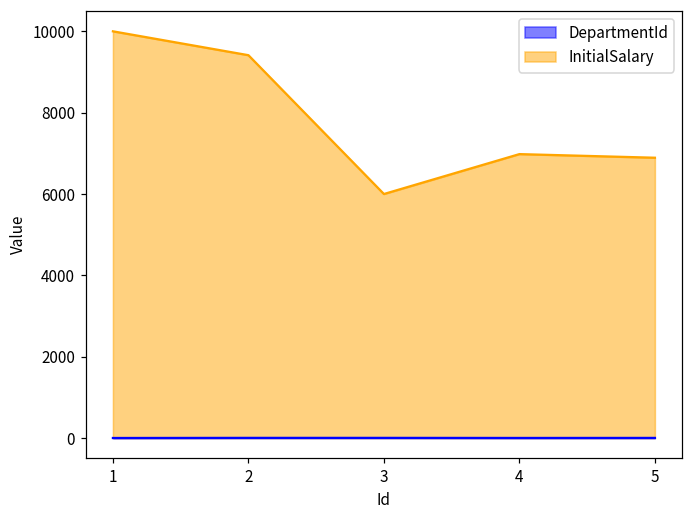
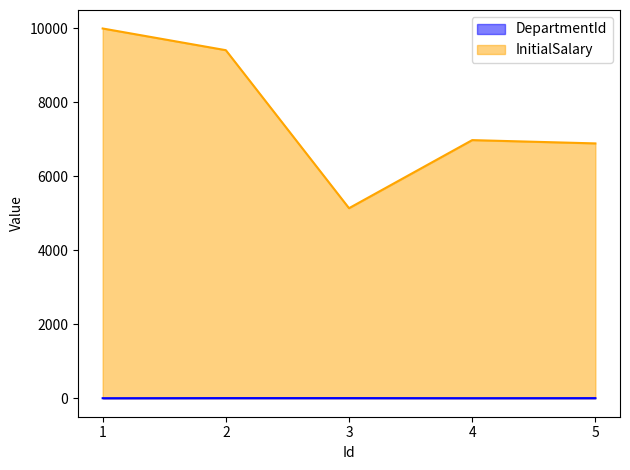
InitialSalary, 3: 6000 -> 5100
